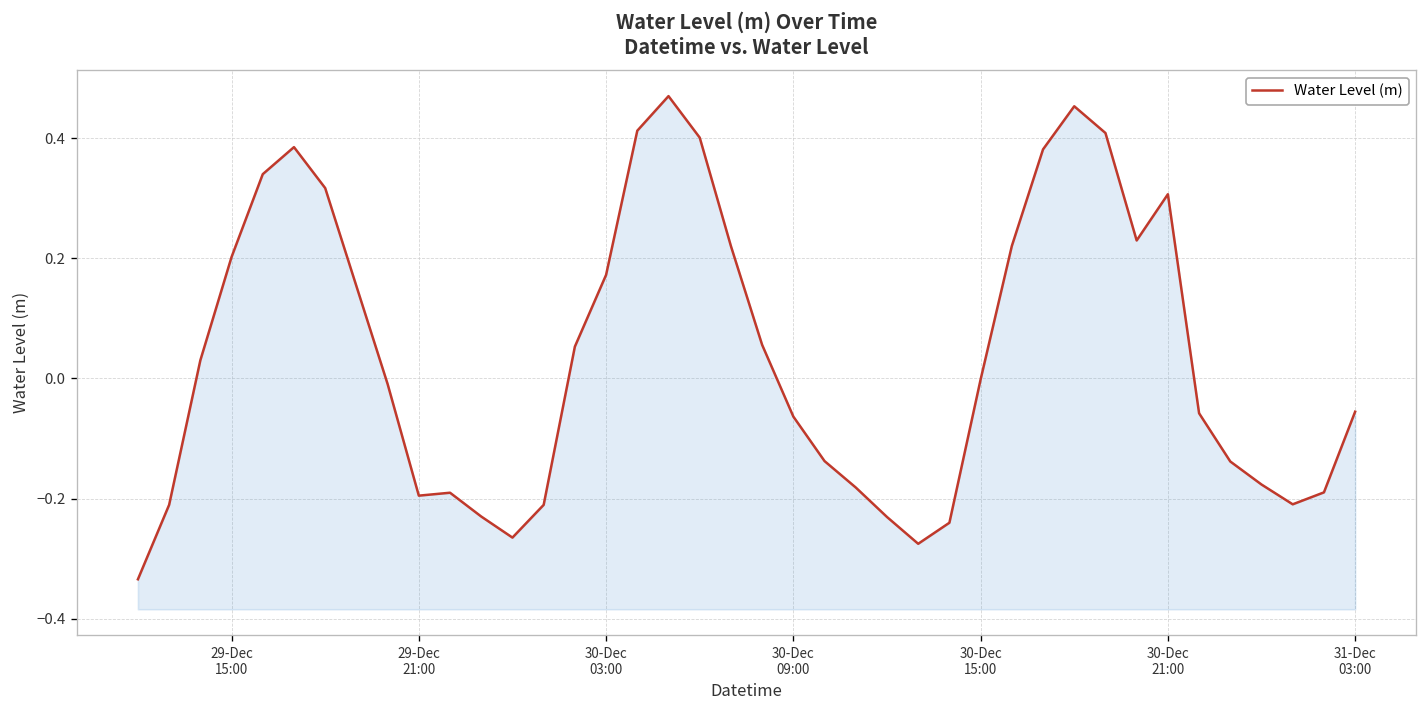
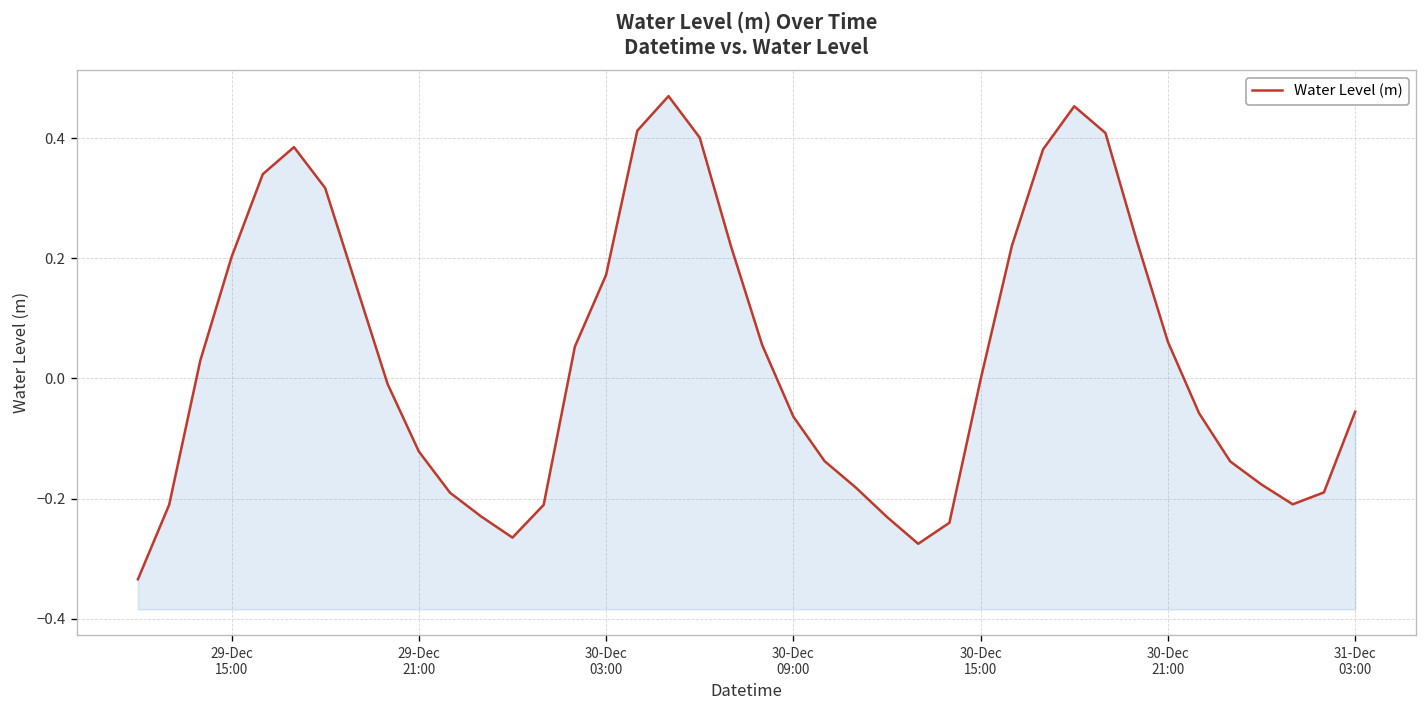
29-Dec 21:00: -0.20 -> -0.12
30-Dec 21:00: 0.31 -> 0.06
